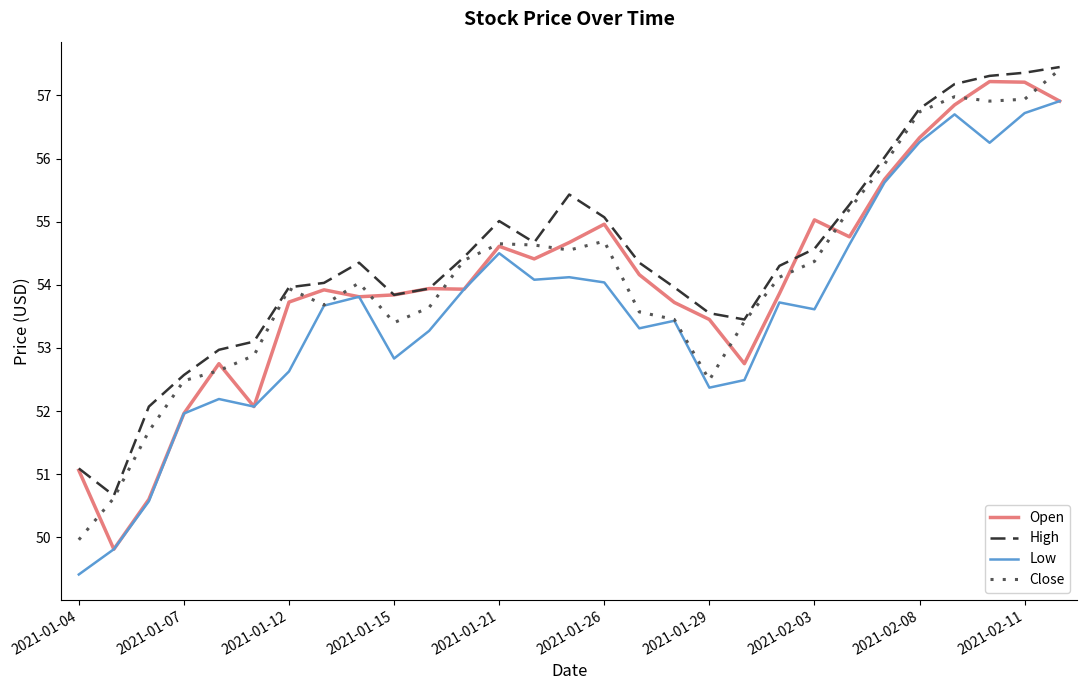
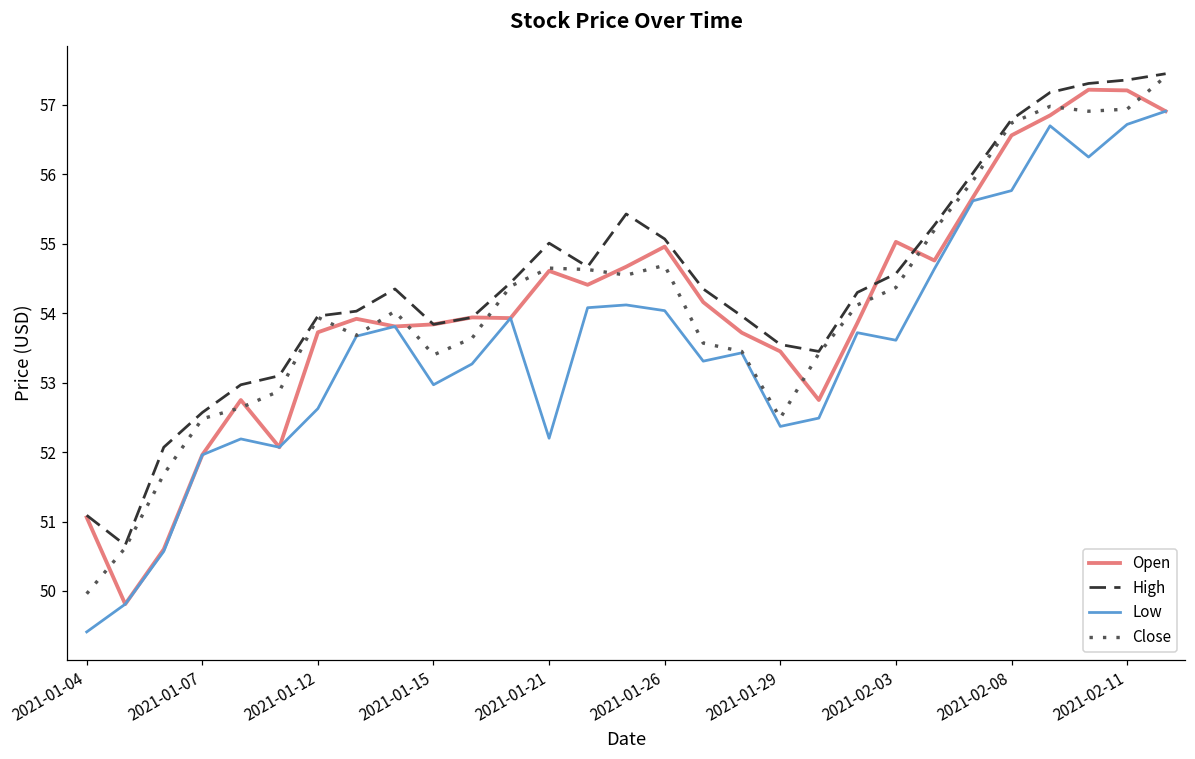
Low, 2021-01-15: 52.8 -> 53.0
Low, 2021-01-21: 54.5 -> 52.2
Open, 2021-02-08: 56.3 -> 56.6
Low, 2021-02-08: 56.3 -> 55.8
